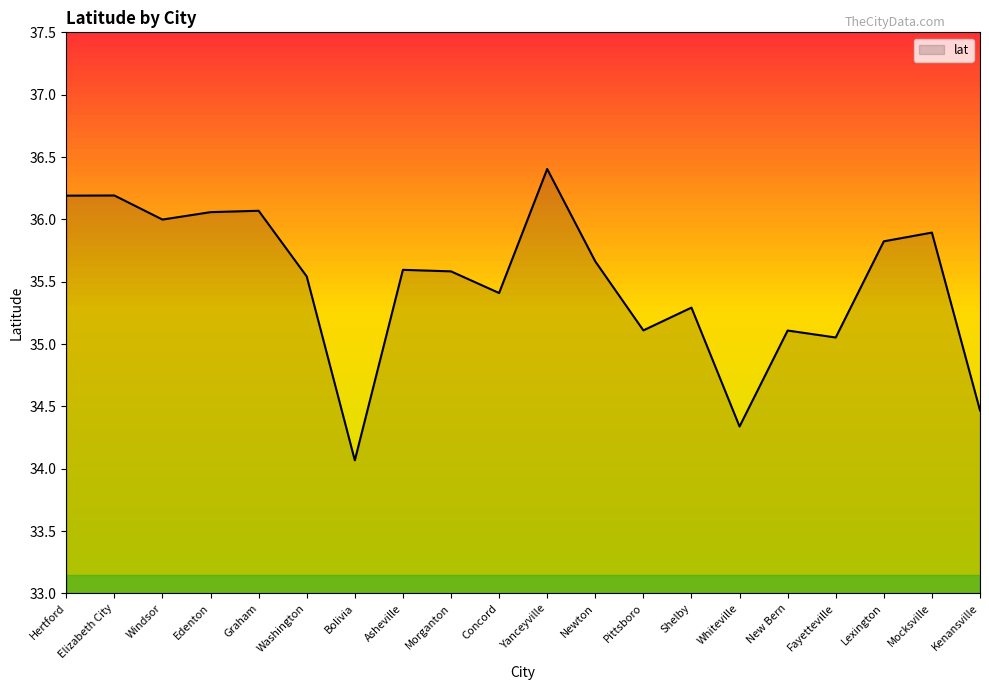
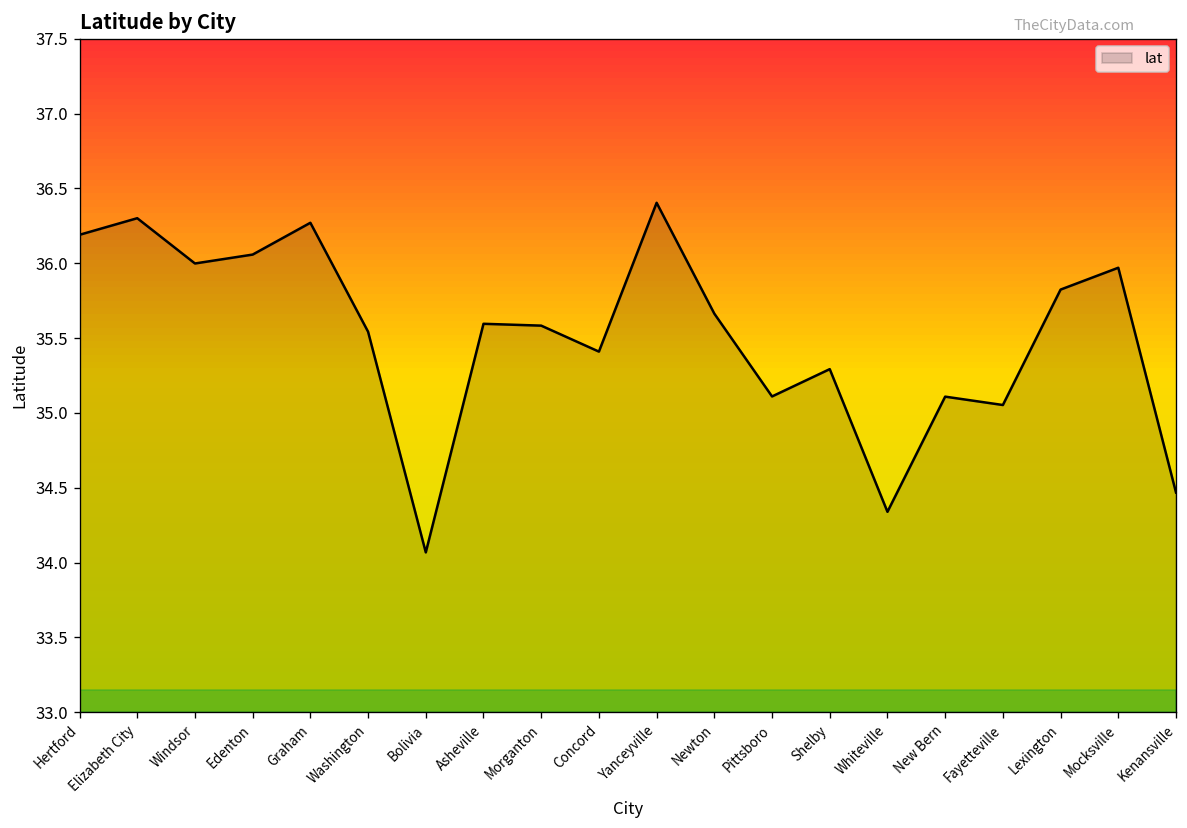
Elizabeth City: 36.19 -> 36.30
Graham: 36.07 -> 36.27
Mocksville: 35.89 -> 35.97
